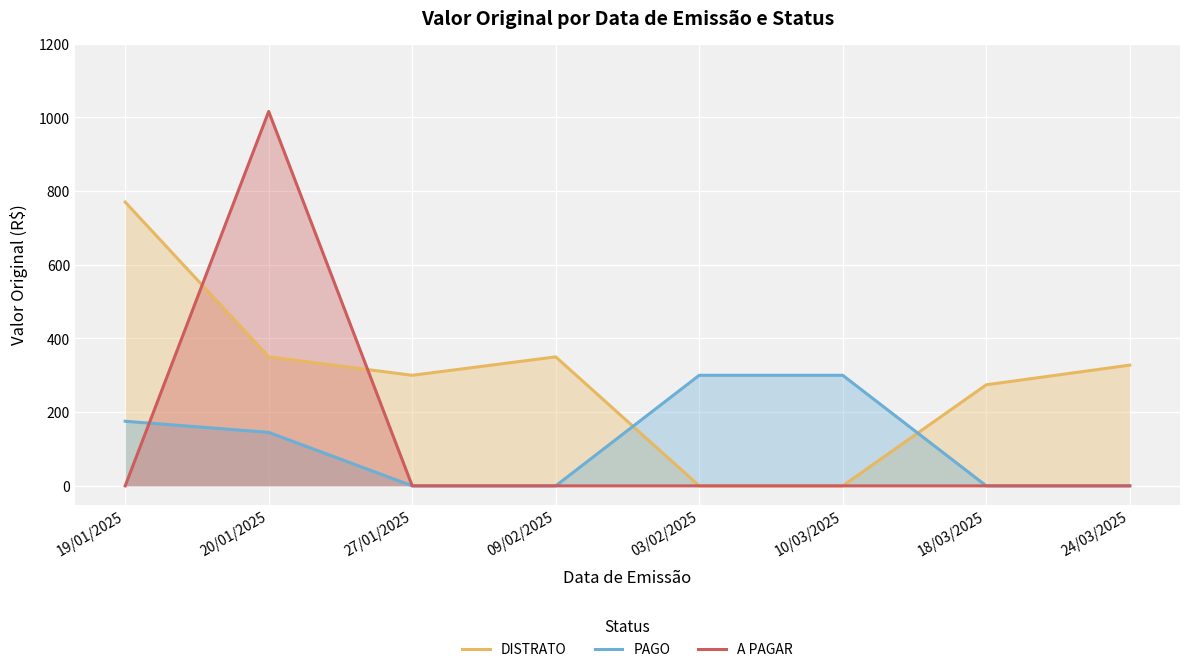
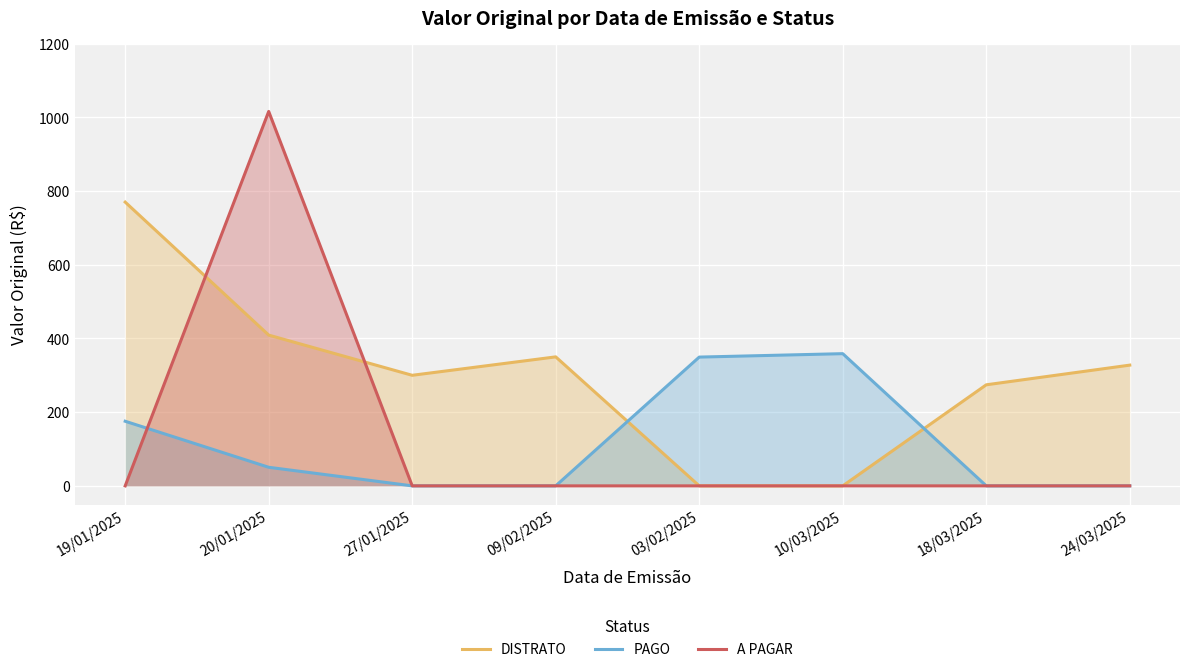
DISTRATO, 20/01/2025: 350 -> 410
PAGO, 20/01/2025: 150 -> 50
PAGO, 03/02/2025: 300 -> 350
PAGO, 10/03/2025: 300 -> 360
